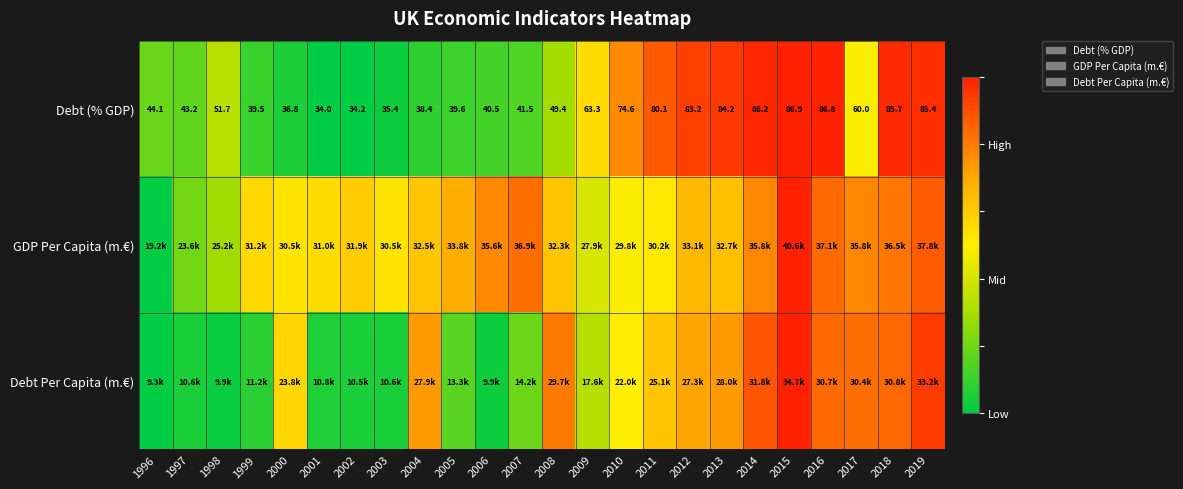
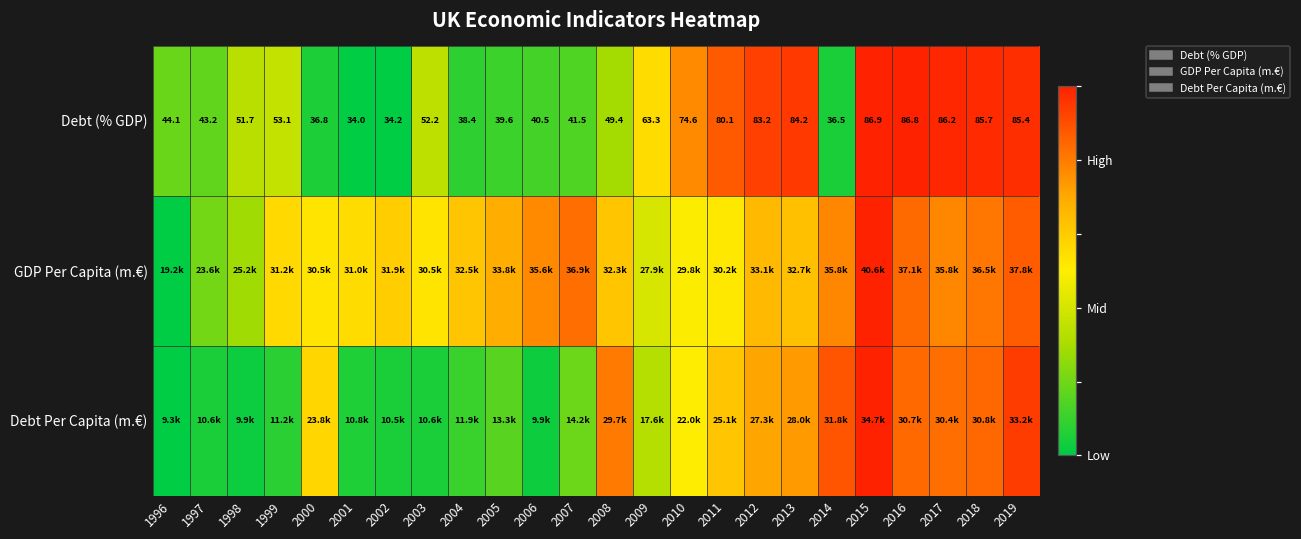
Debt (% GDP), 1999: 39.5 -> 53.1
Debt (% GDP), 2003: 35.4 -> 52.2
Debt (% GDP), 2014: 86.2 -> 36.5
Debt (% GDP), 2017: 60.0 -> 86.2
Debt Per Capita (m.€), 2004: 27.9k -> 11.9k
